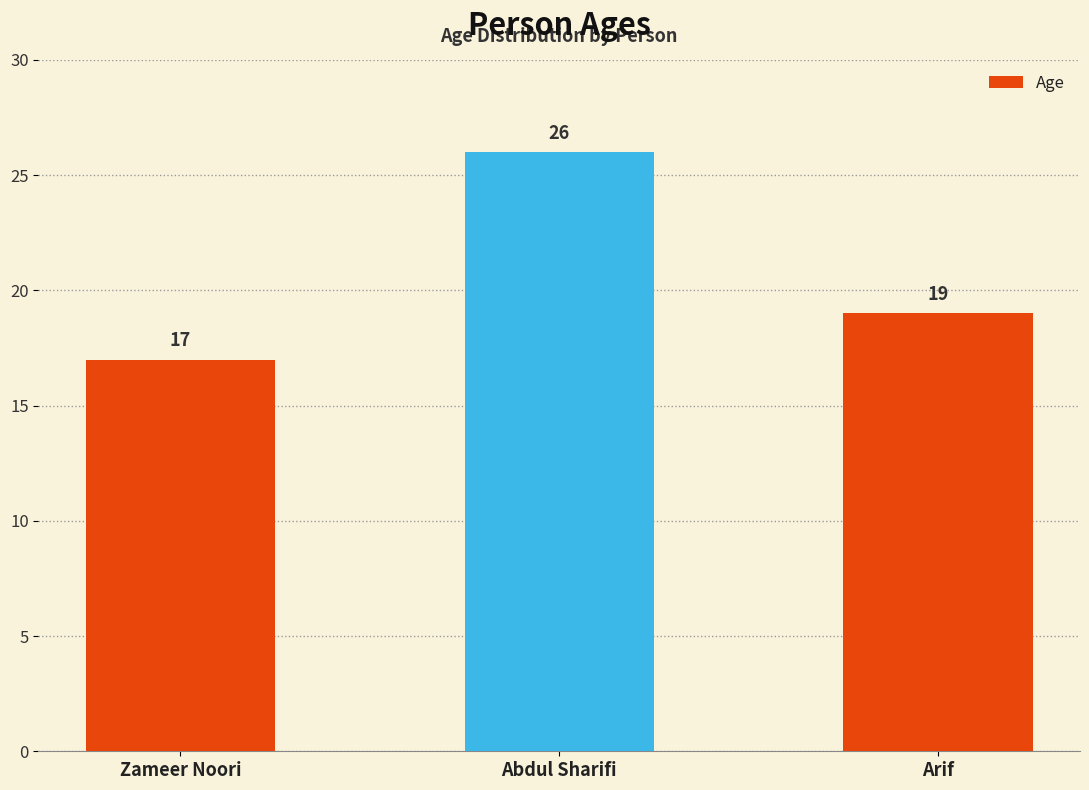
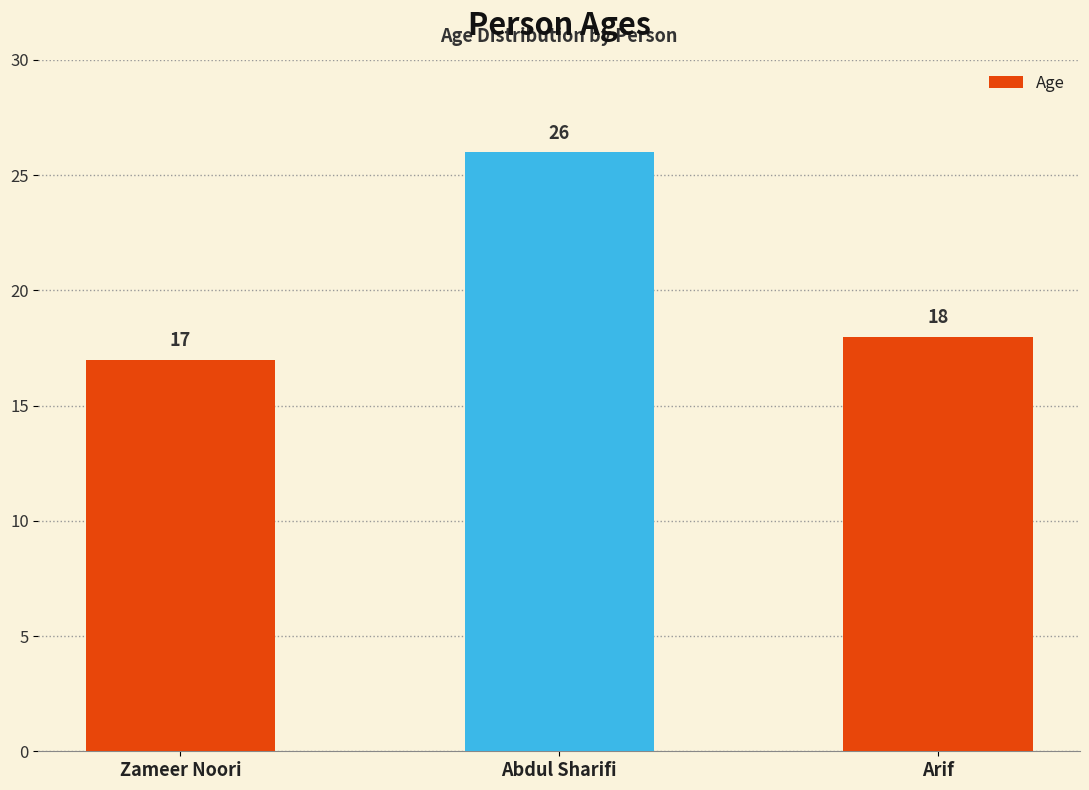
Arif: 19 -> 18
